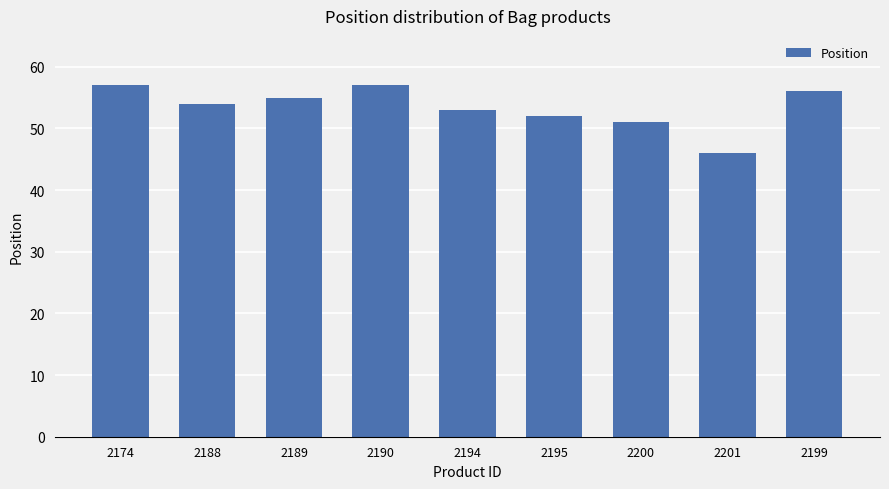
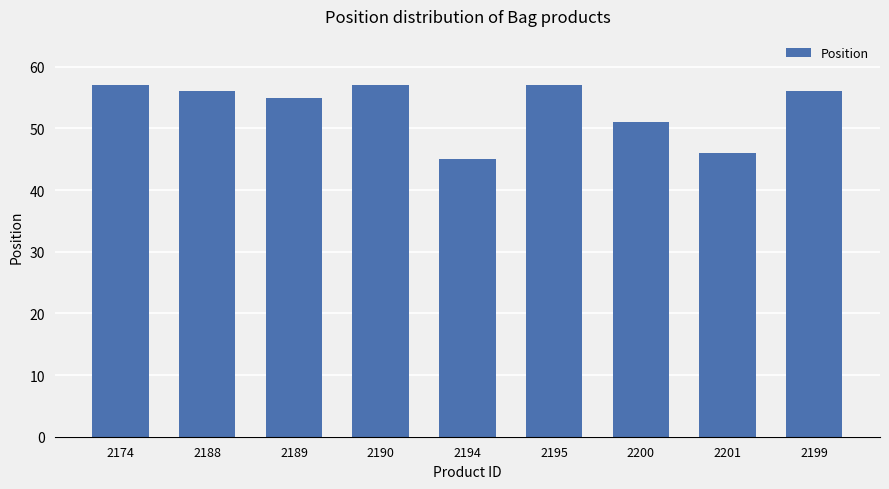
2188: 54 -> 56
2194: 53 -> 45
2195: 52 -> 57
